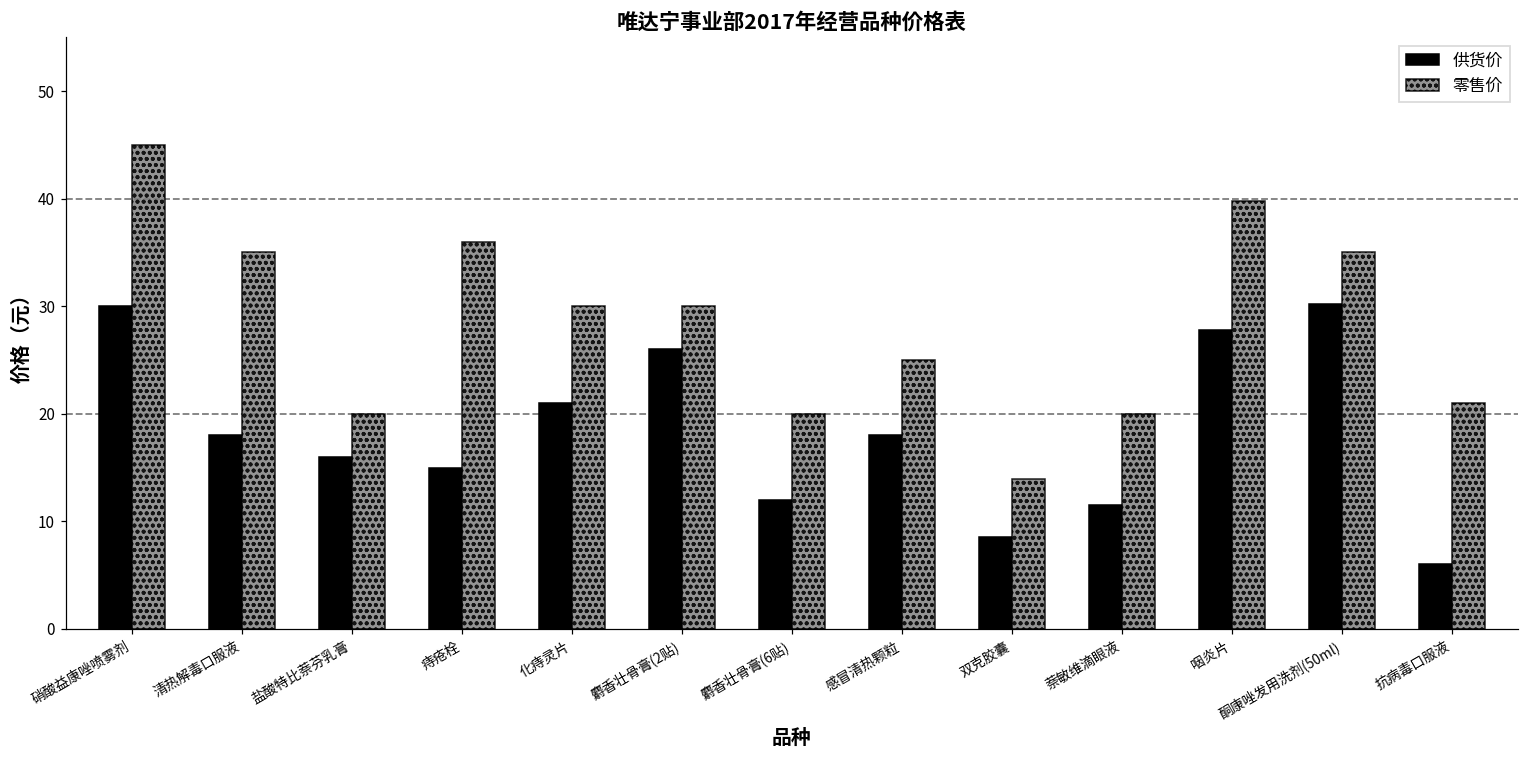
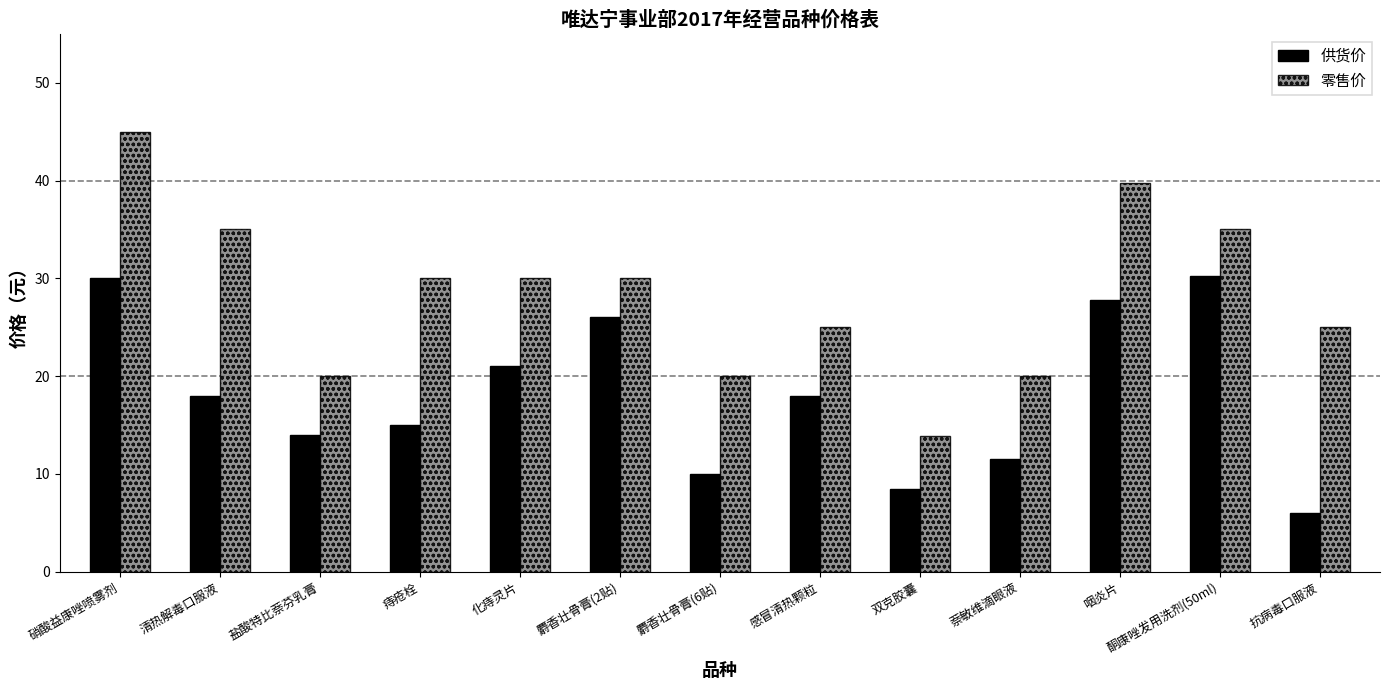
供货价, 盐酸特比萘芬乳膏: 16 -> 14
零售价, 痔疮栓: 36 -> 30
供货价, 麝香壮骨膏(6贴): 12 -> 10
零售价, 抗病毒口服液: 21 -> 25
